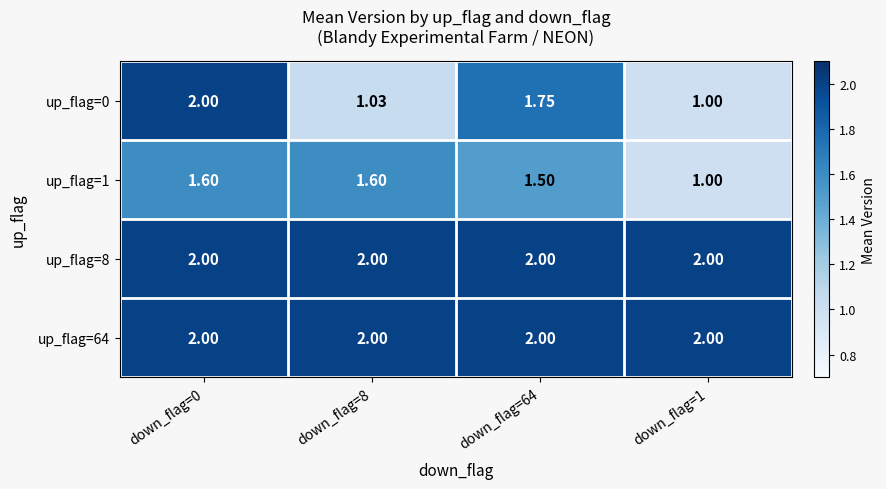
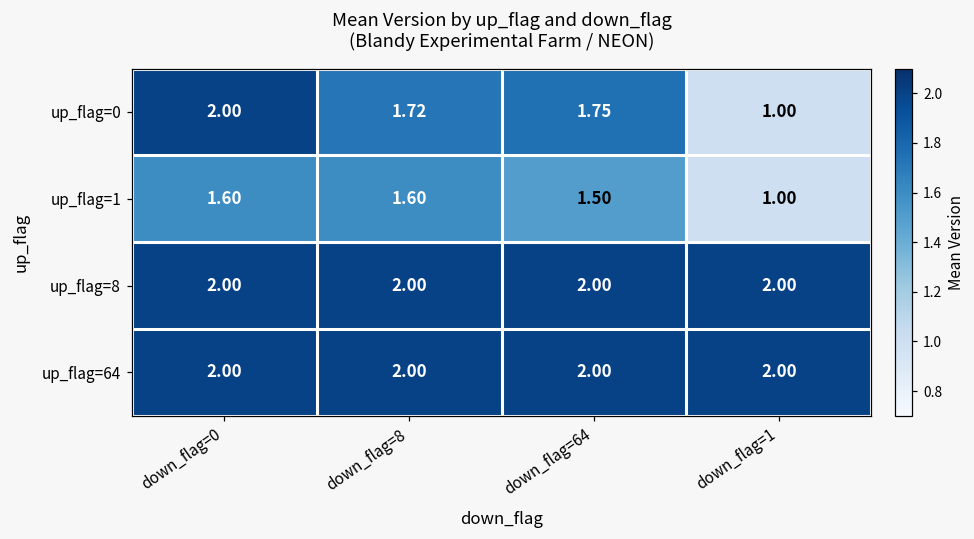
up_flag=0, down_flag=8: 1.03 -> 1.72
